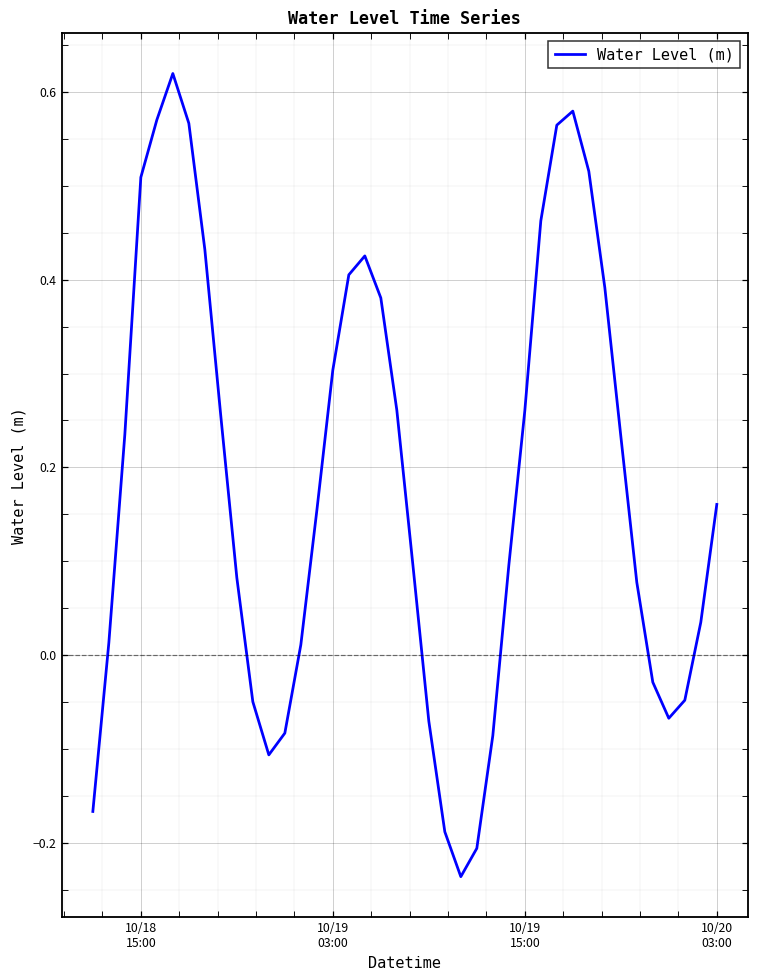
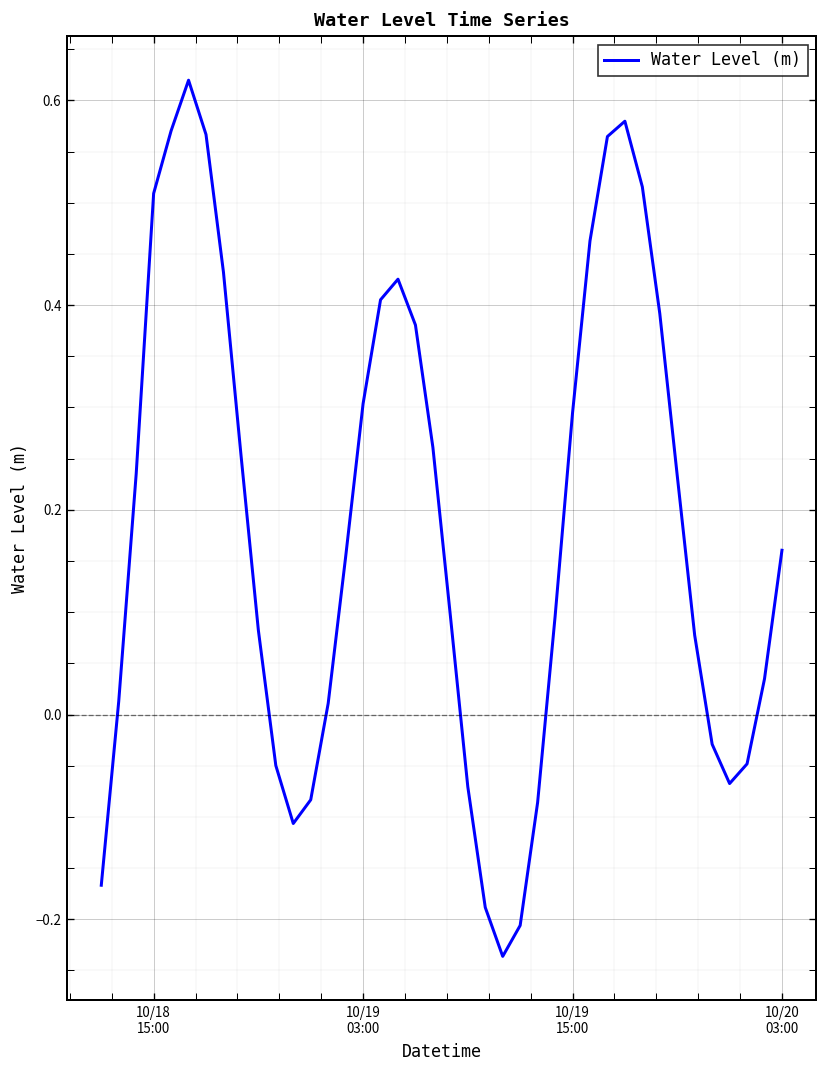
10/19 15:00: 0.26 -> 0.29
